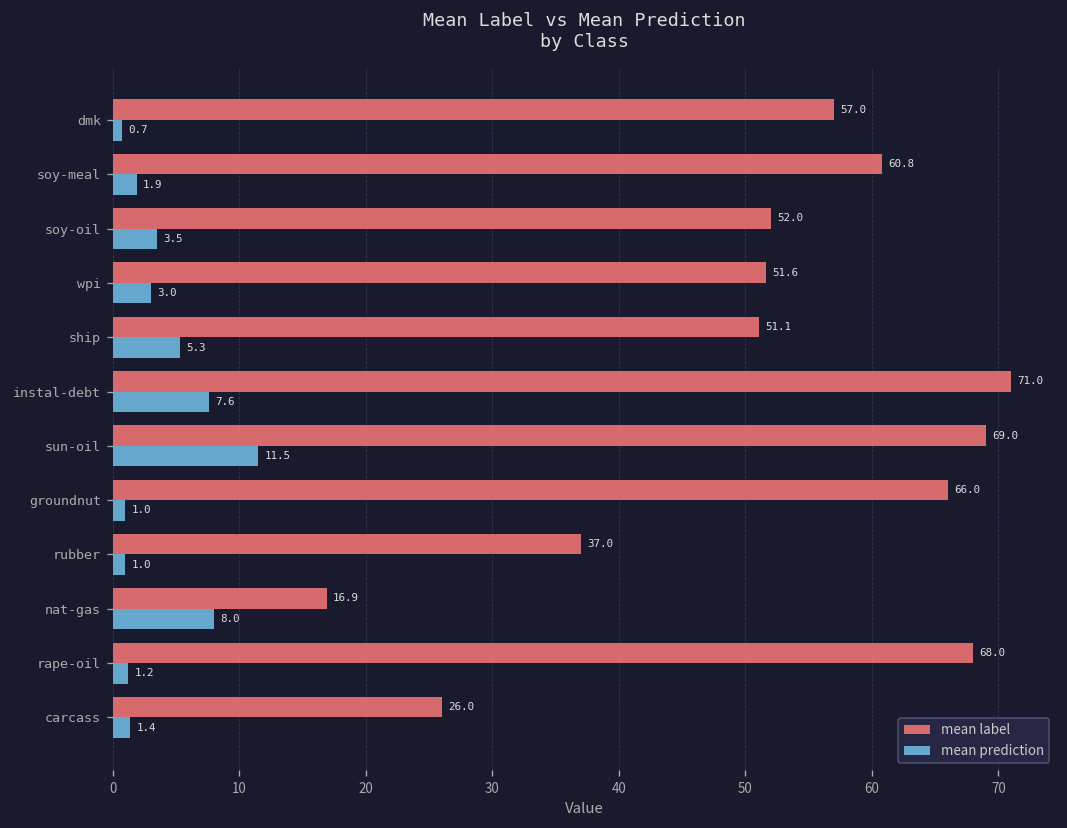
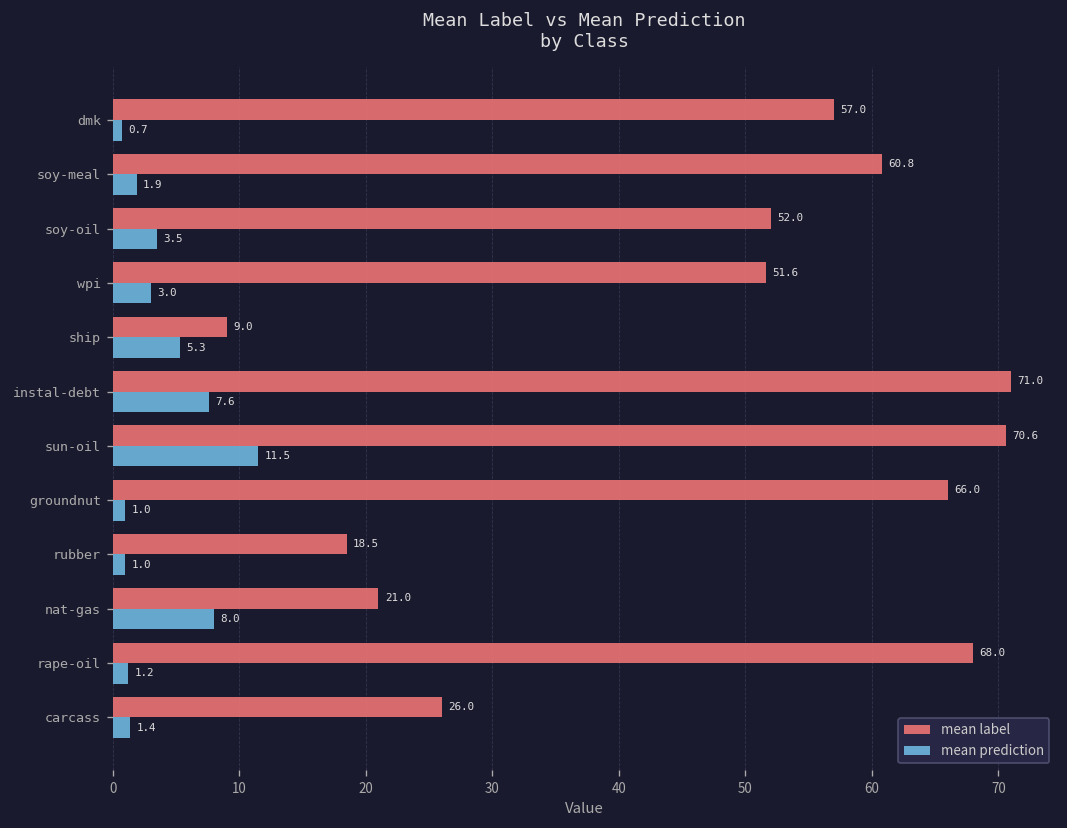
mean label, ship: 51.1 -> 9.0
mean label, sun-oil: 69.0 -> 70.6
mean label, rubber: 37.0 -> 18.5
mean label, nat-gas: 16.9 -> 21.0
